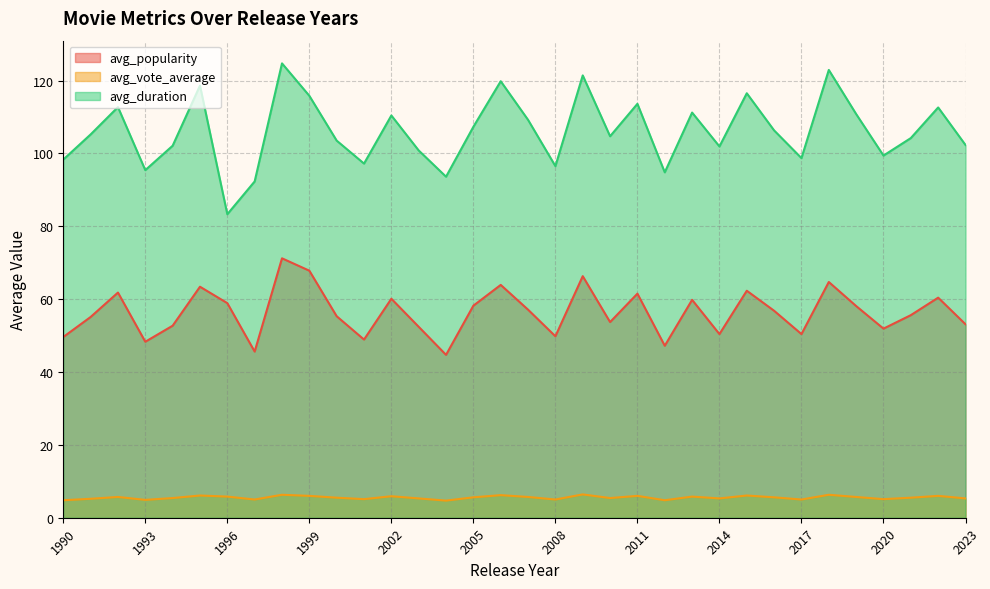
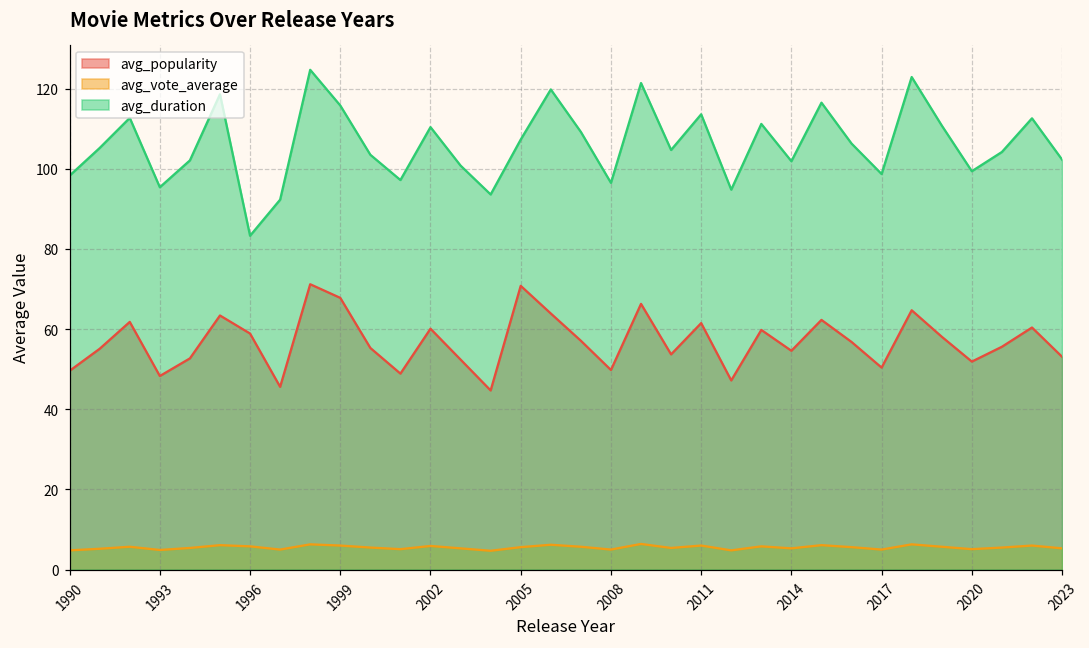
avg_popularity, 2005: 58 -> 71
avg_popularity, 2014: 50 -> 55
